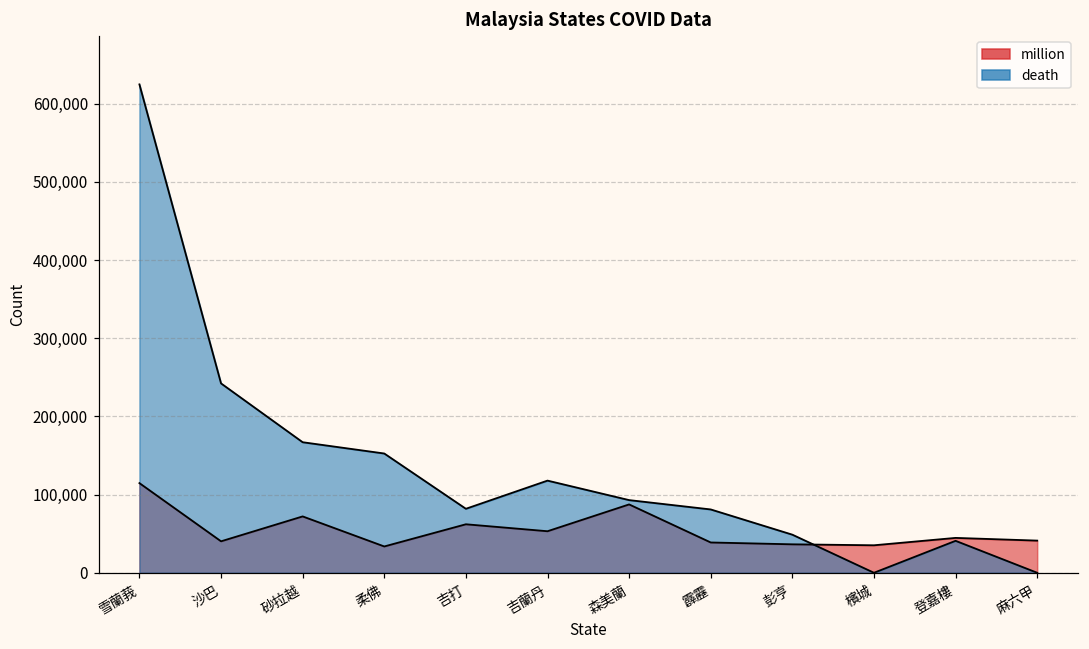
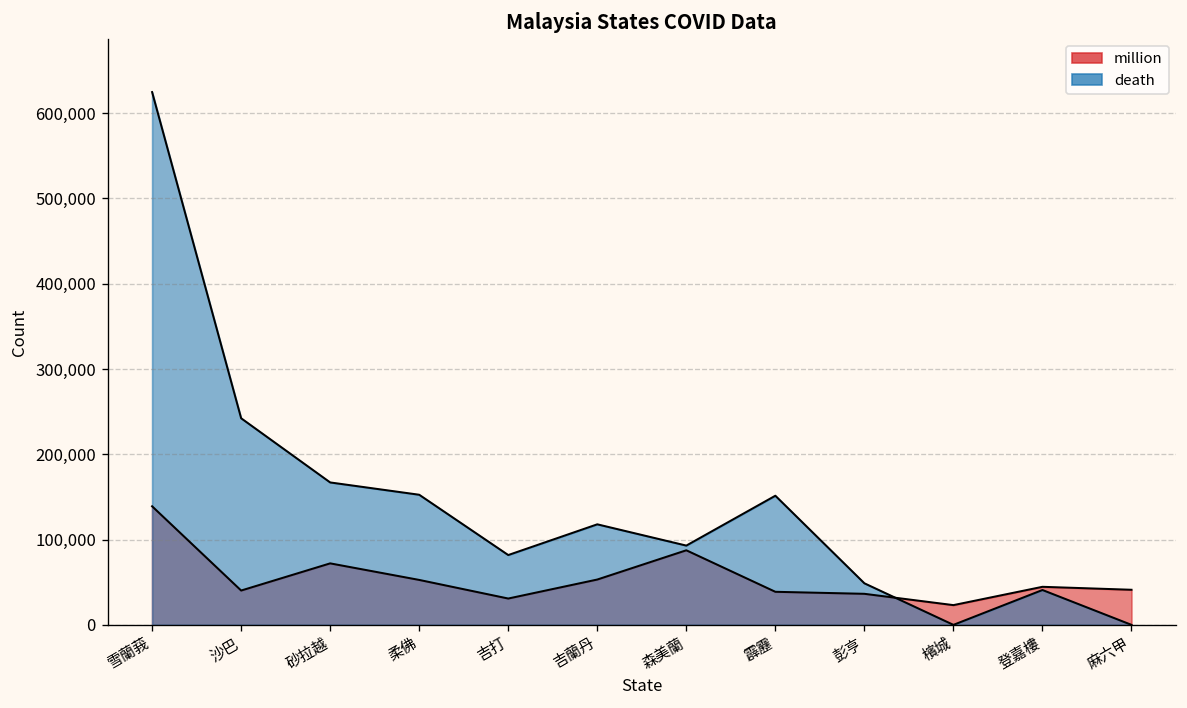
million, 雪蘭莪: 110,000 -> 140,000
million, 柔佛: 30,000 -> 50,000
million, 吉打: 60,000 -> 30,000
death, 霹靂: 80,000 -> 150,000
million, 檳城: 40,000 -> 20,000
